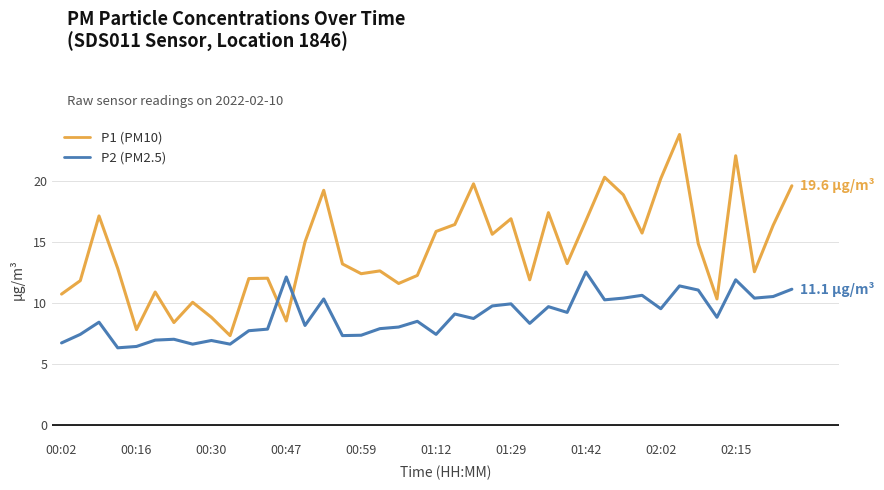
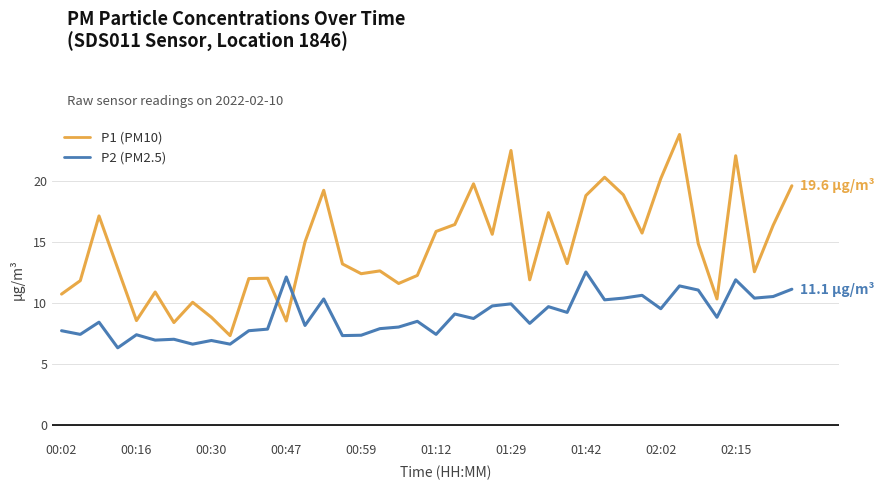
P2 (PM2.5), 00:02: 6.7 -> 7.7
P1 (PM10), 00:16: 7.8 -> 8.5
P2 (PM2.5), 00:16: 6.4 -> 7.4
P1 (PM10), 01:29: 16.9 -> 22.5
P1 (PM10), 01:42: 16.7 -> 18.8
